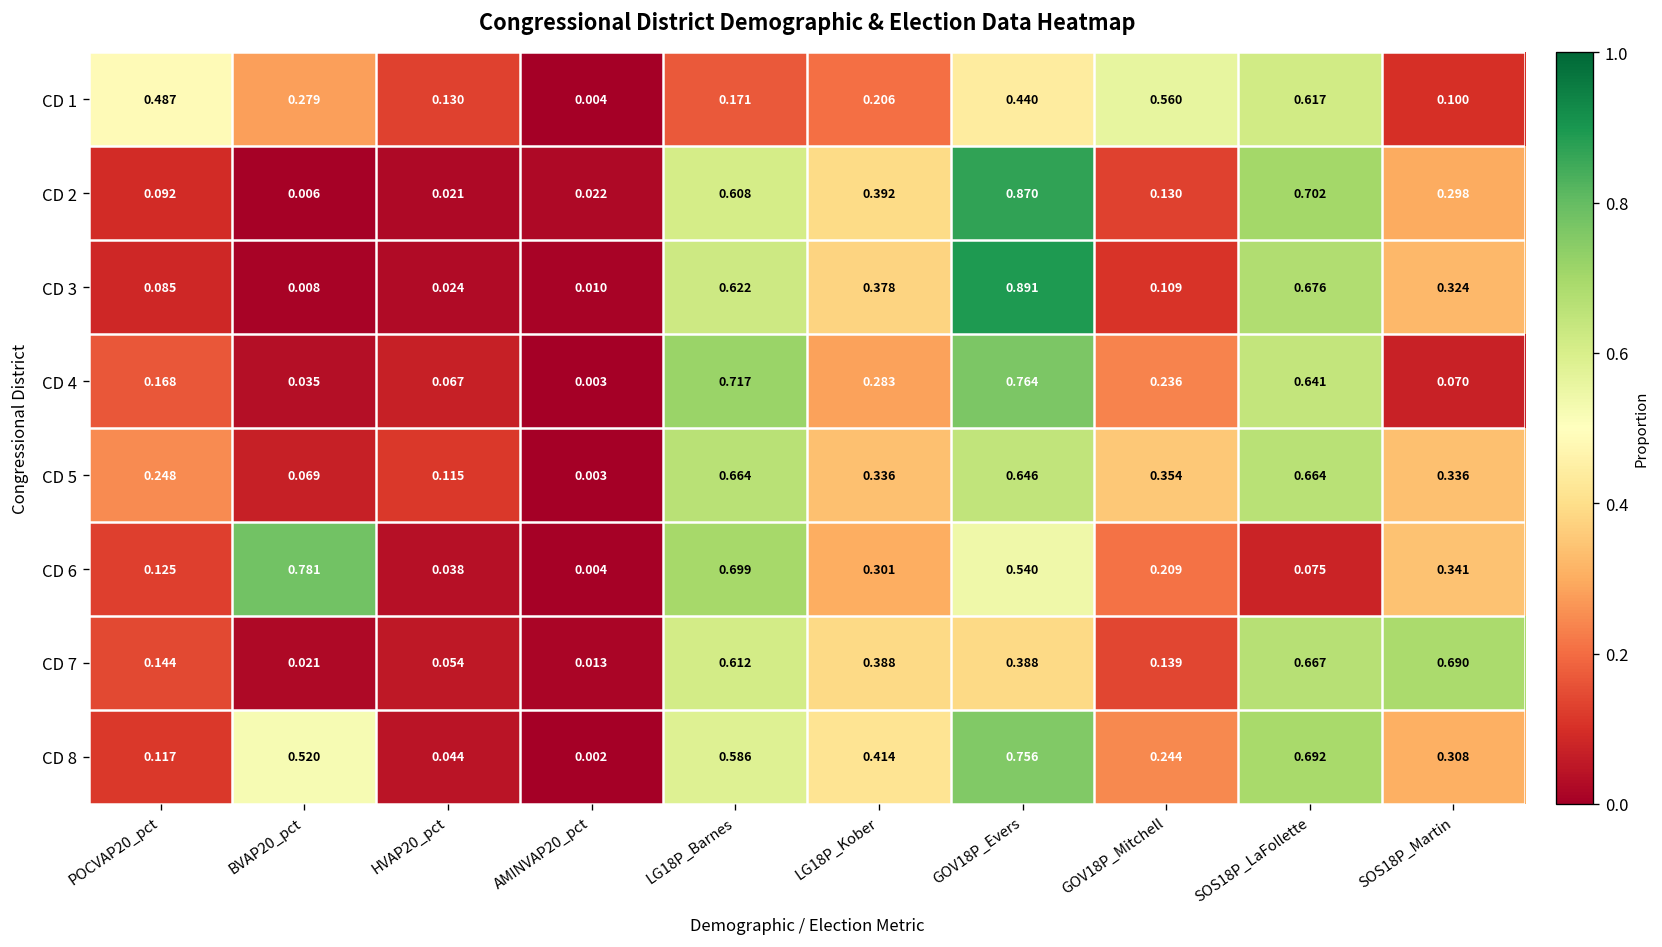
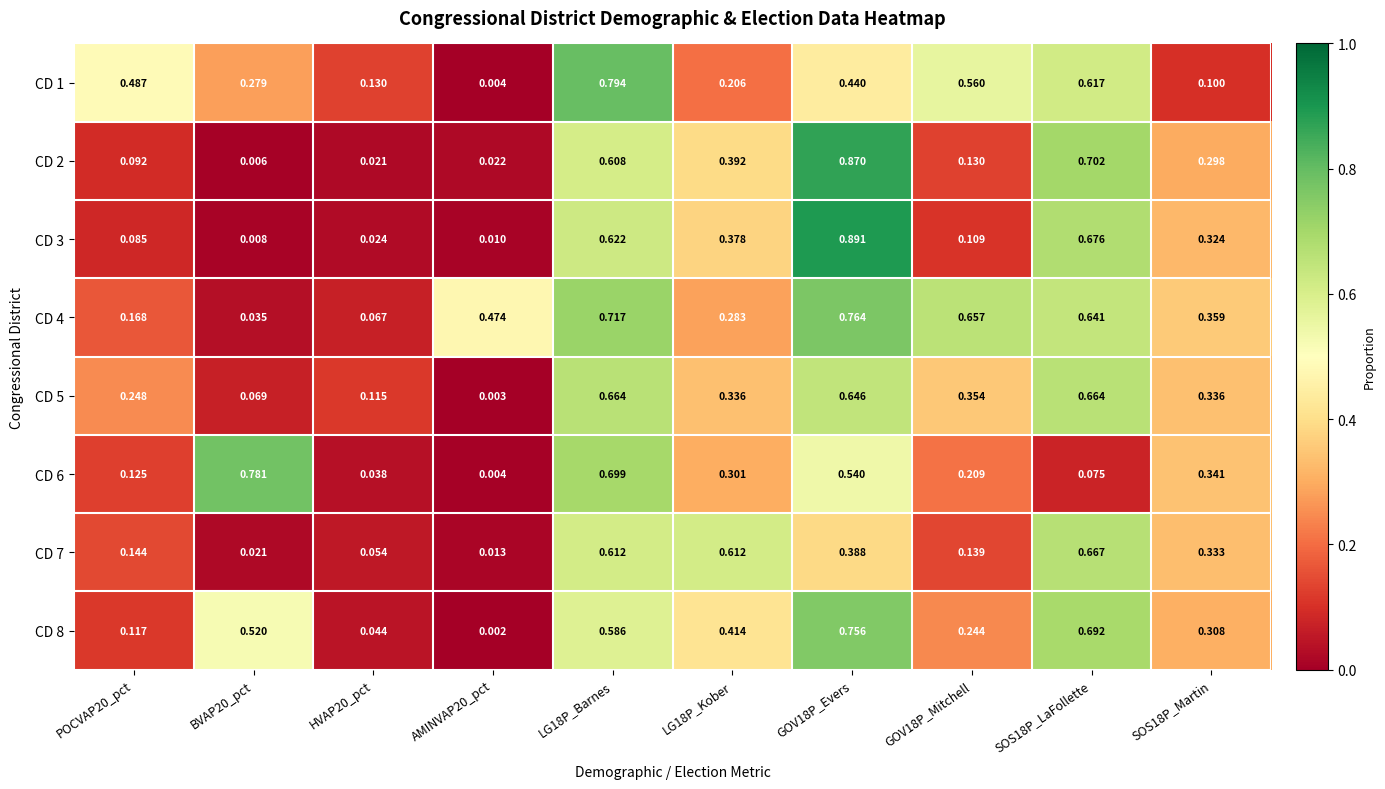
CD 1, LG18P_Barnes: 0.171 -> 0.794
CD 4, AMINVAP20_pct: 0.003 -> 0.474
CD 4, GOV18P_Mitchell: 0.236 -> 0.657
CD 4, SOS18P_Martin: 0.070 -> 0.359
CD 7, LG18P_Kober: 0.388 -> 0.612
CD 7, SOS18P_Martin: 0.690 -> 0.333
